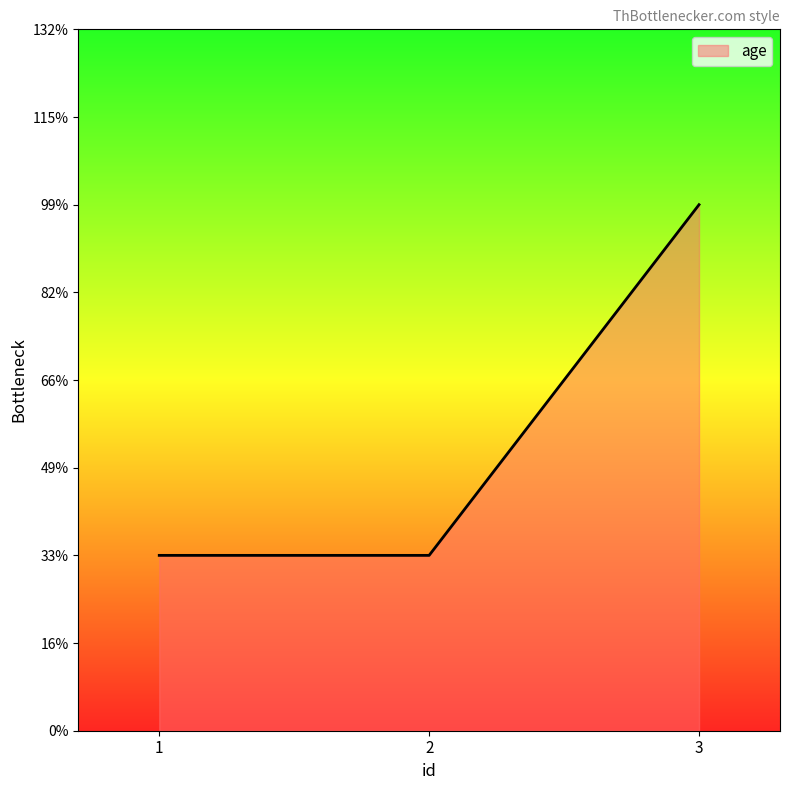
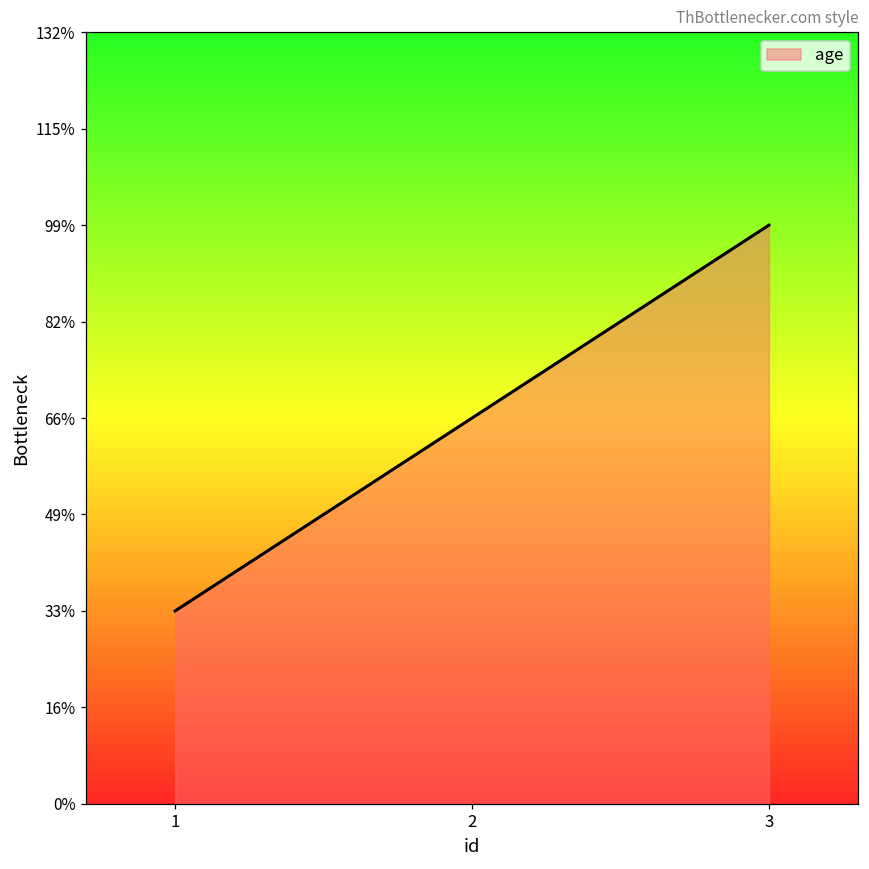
2: 33% -> 66%
